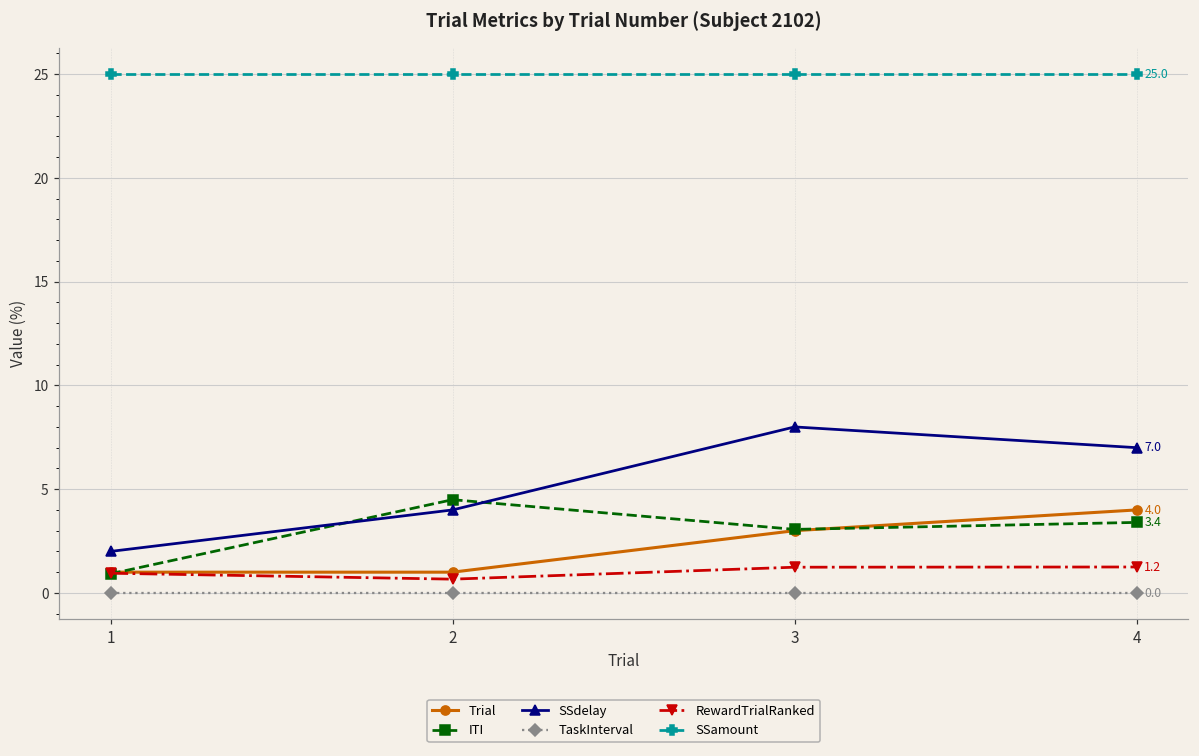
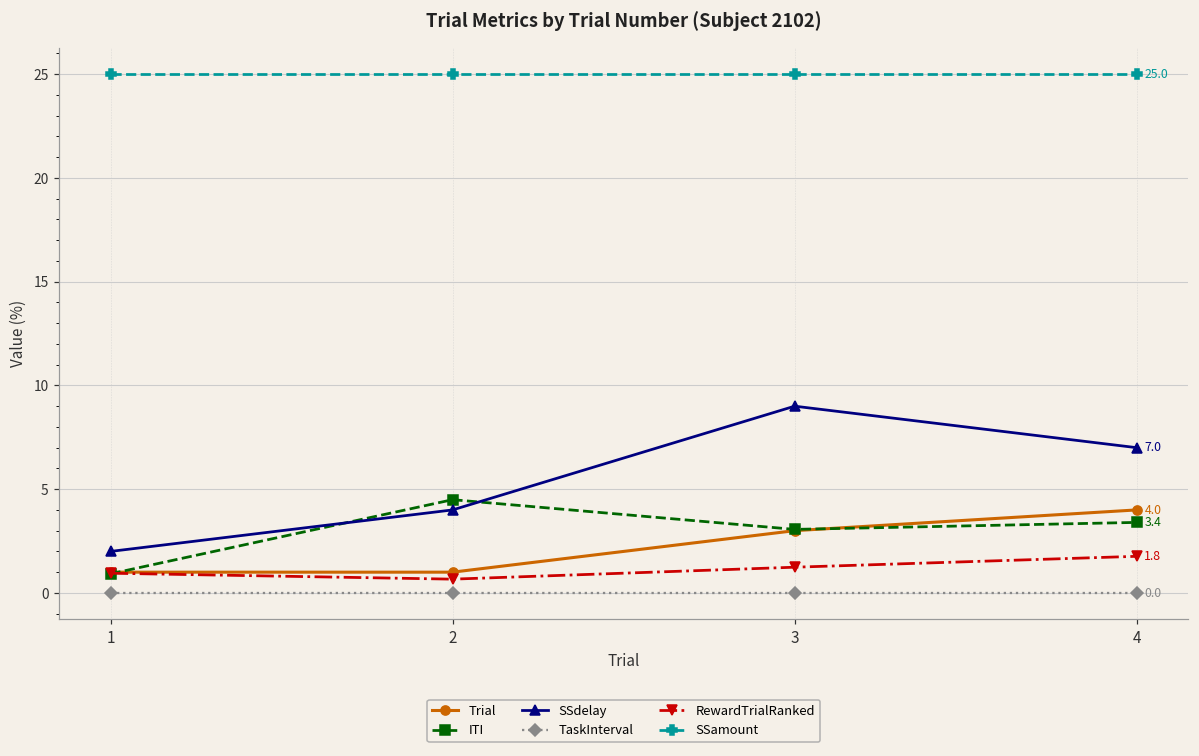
SSdelay, 3: 8 -> 9
RewardTrialRanked, 4: 1.2 -> 1.8
